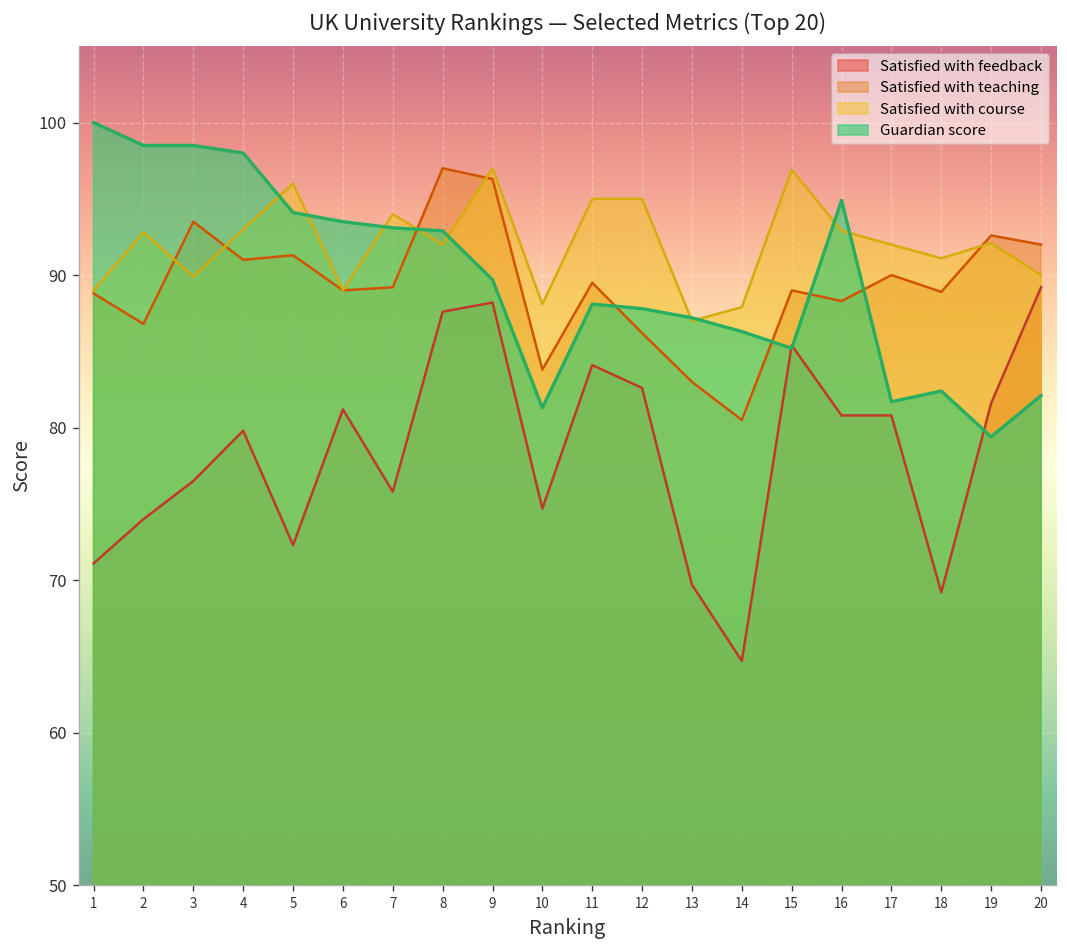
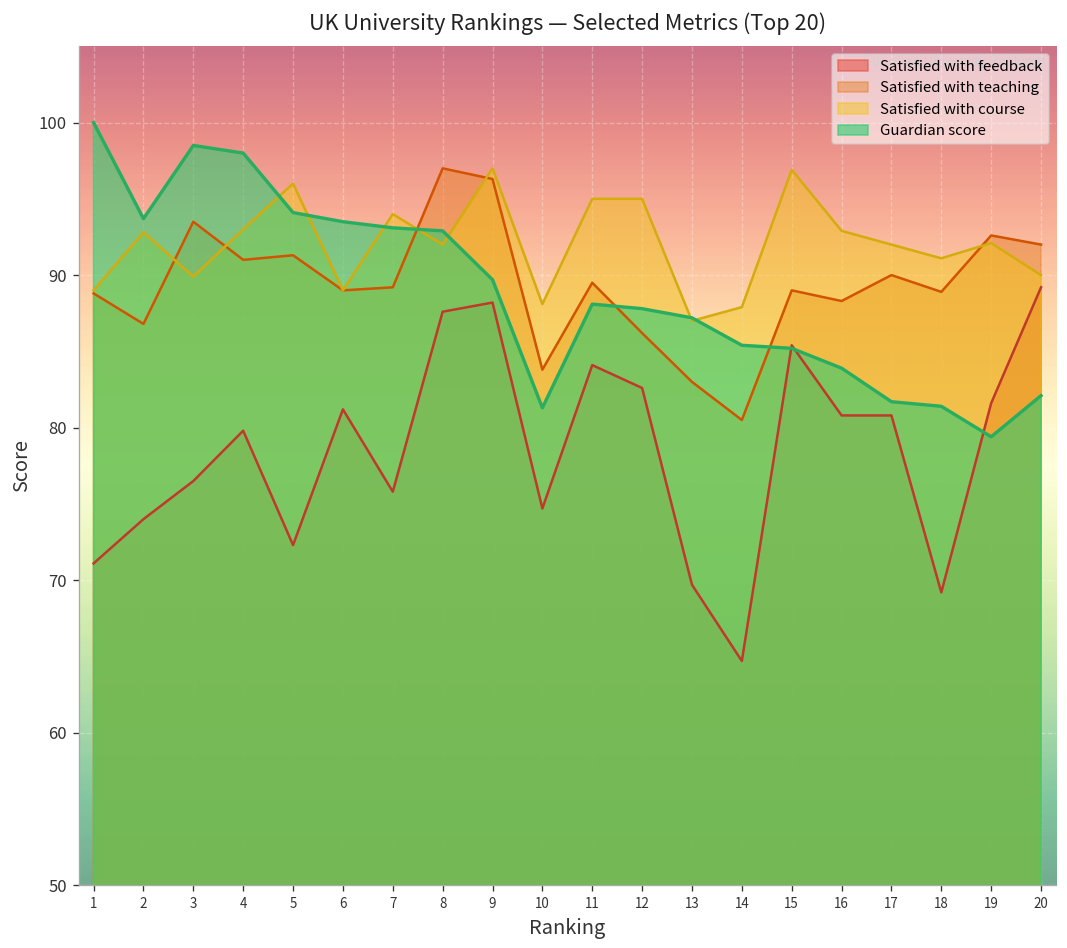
Guardian score, 2: 98.5 -> 93.7
Guardian score, 14: 86.3 -> 85.4
Guardian score, 16: 94.9 -> 83.9
Guardian score, 18: 82.4 -> 81.4
